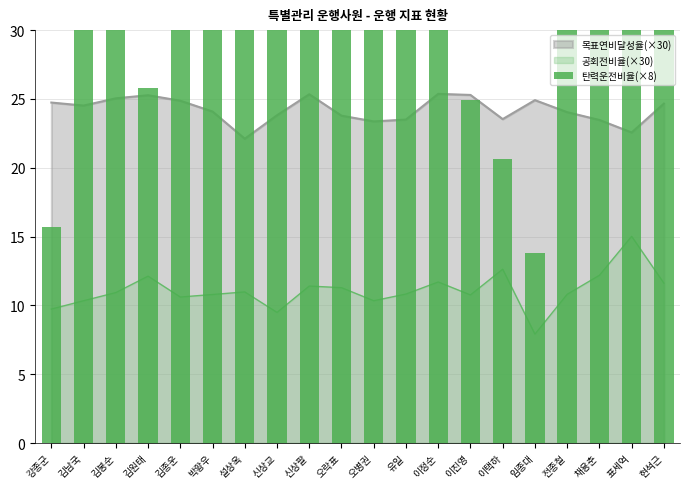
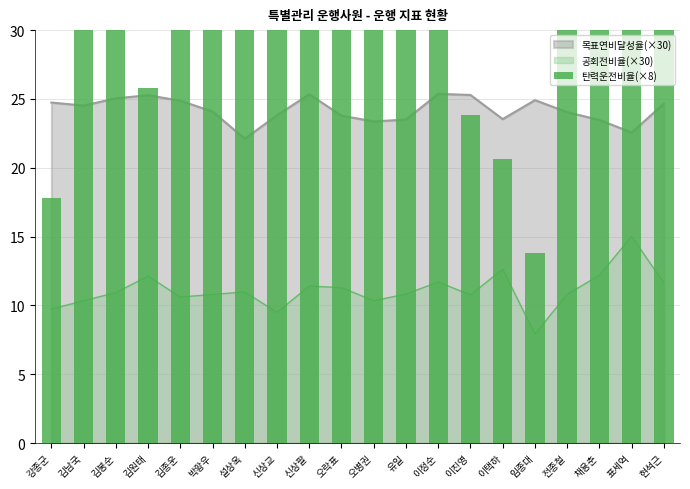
탄력운전비율(×8), 강종군: 15.7 -> 17.8
탄력운전비율(×8), 이진영: 24.9 -> 23.8
